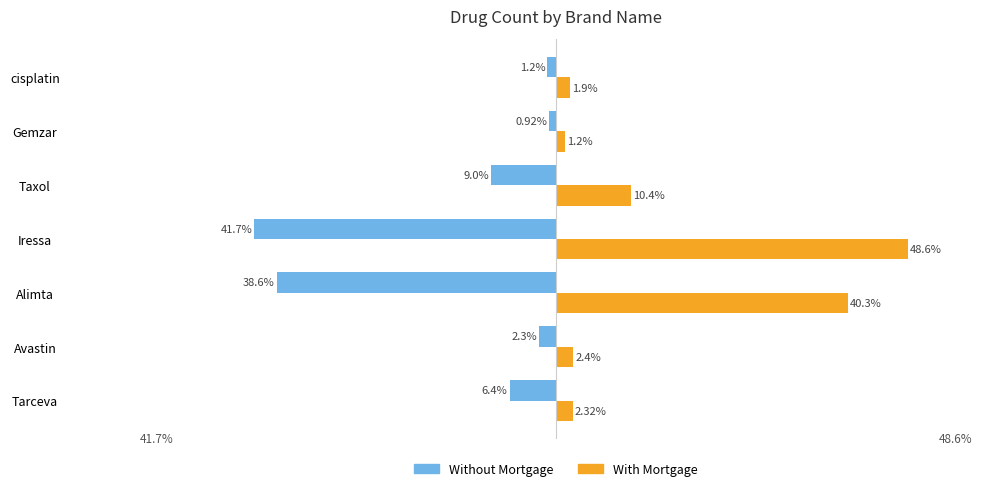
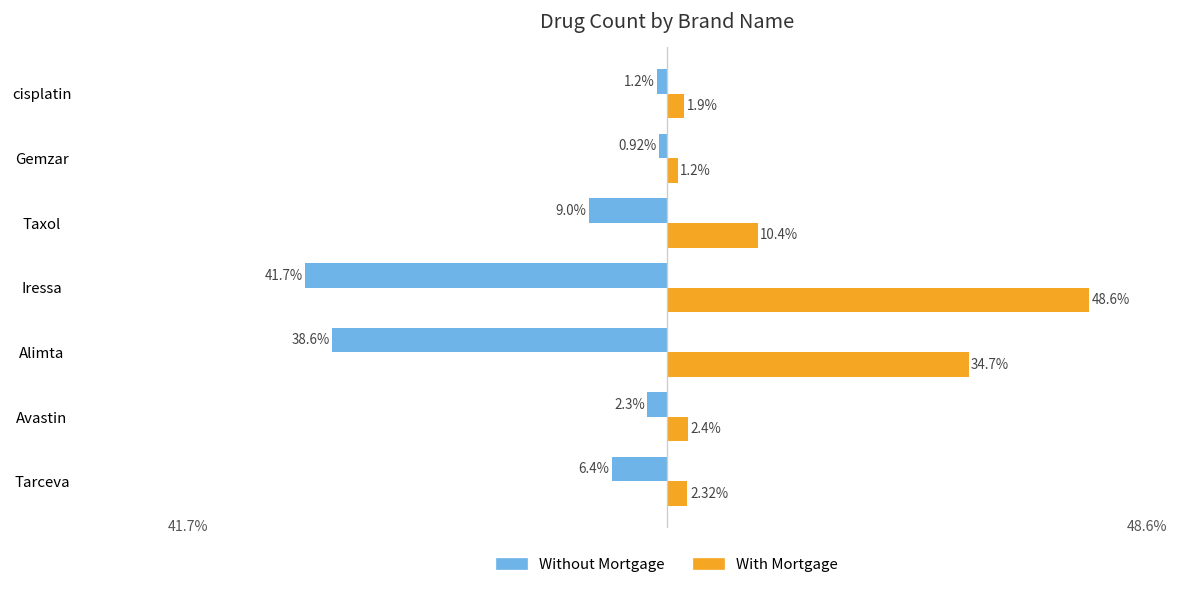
With Mortgage, Alimta: 40.3% -> 34.7%
